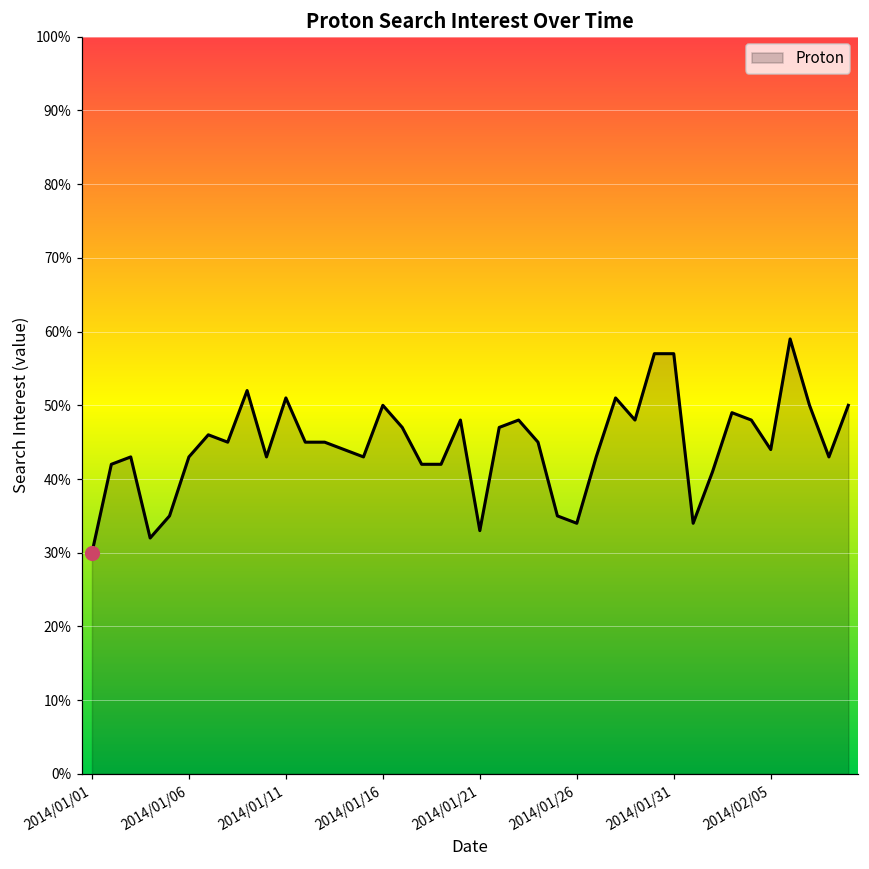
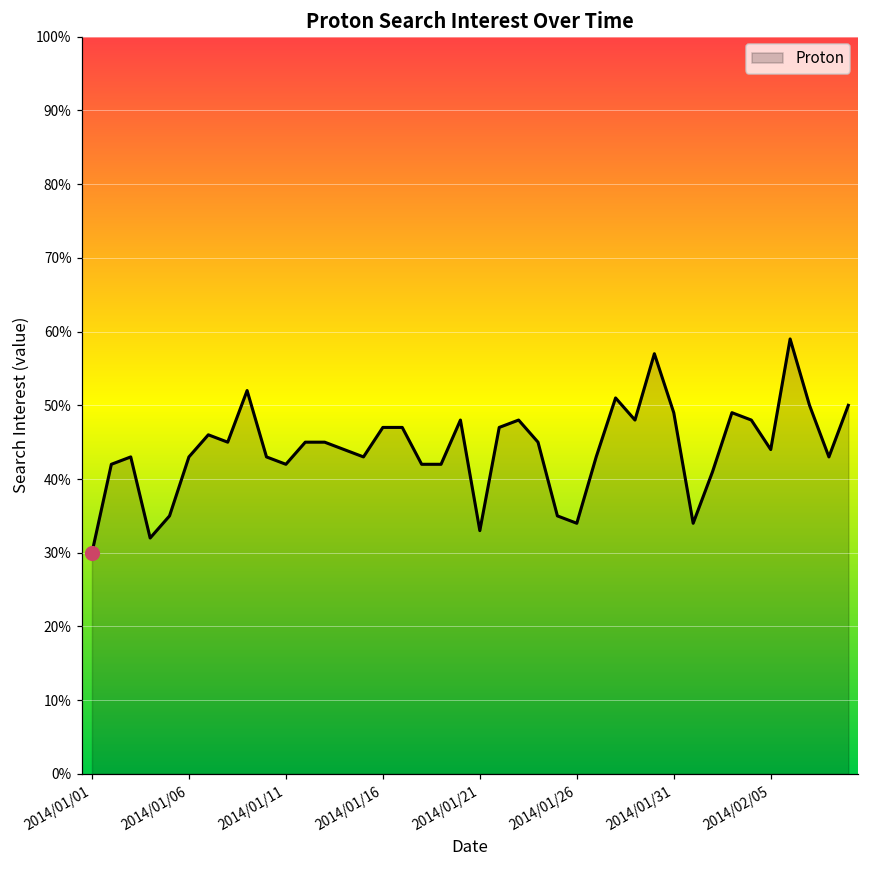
Proton, 2014/01/11: 51% -> 42%
Proton, 2014/01/16: 50% -> 47%
Proton, 2014/01/31: 57% -> 49%
